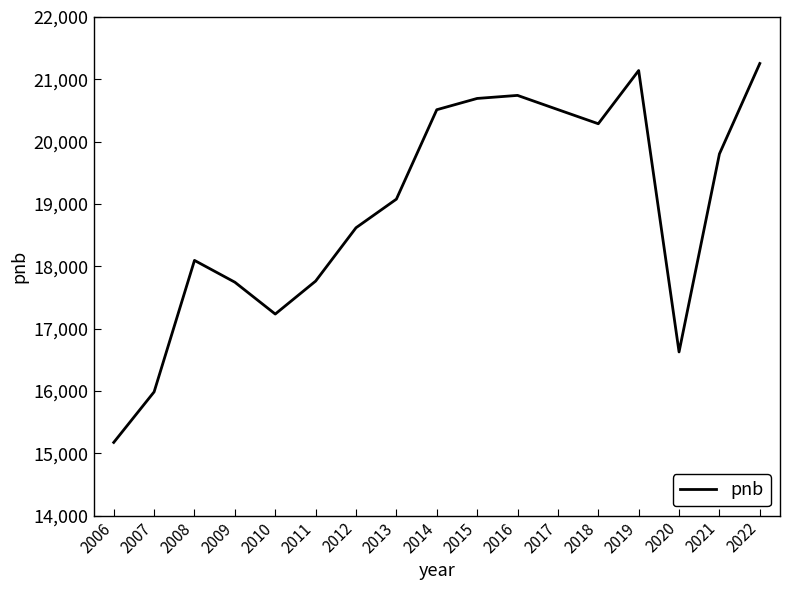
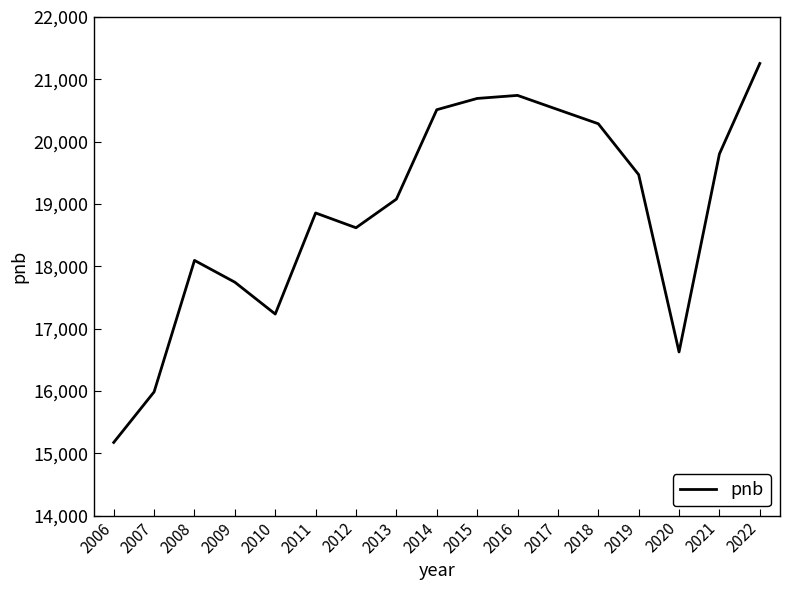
2011: 17,800 -> 18,900
2019: 21,100 -> 19,500
